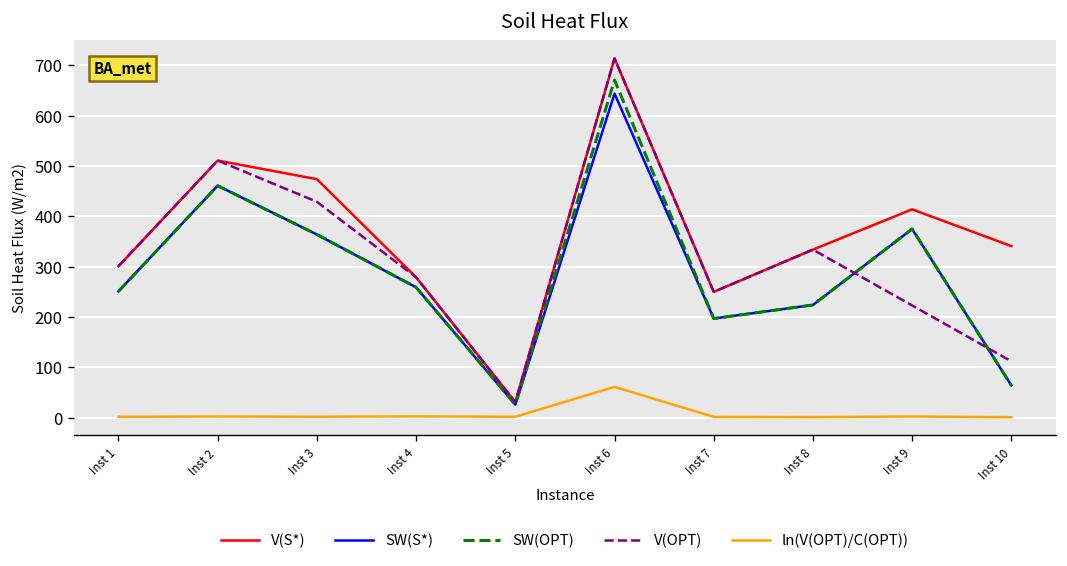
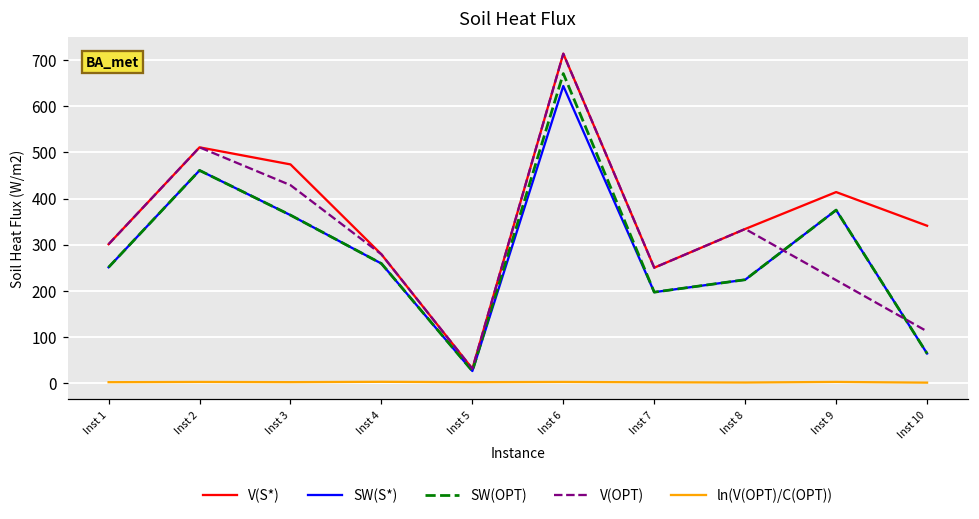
ln(V(OPT)/C(OPT)), Inst 6: 60 -> 0
